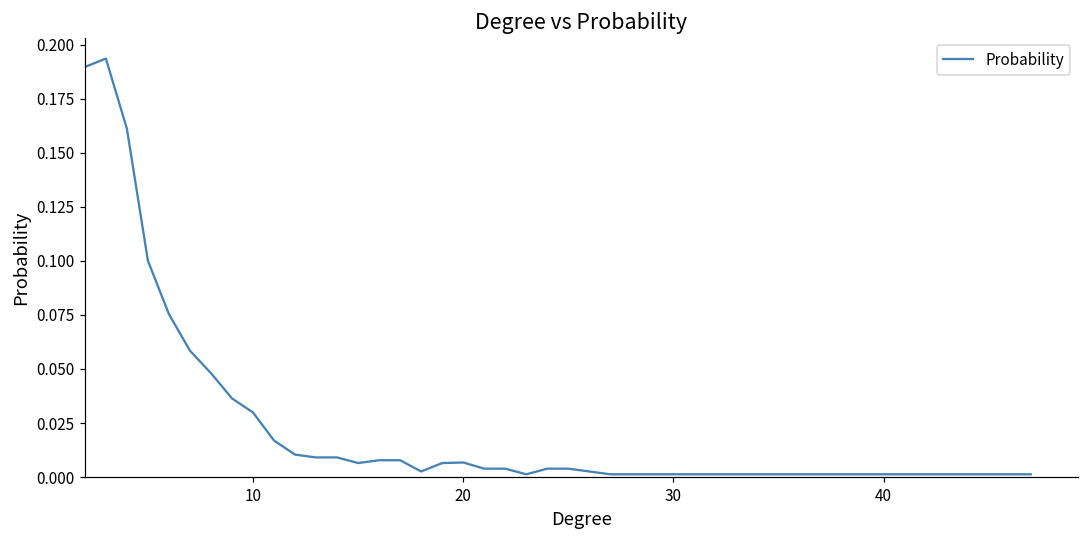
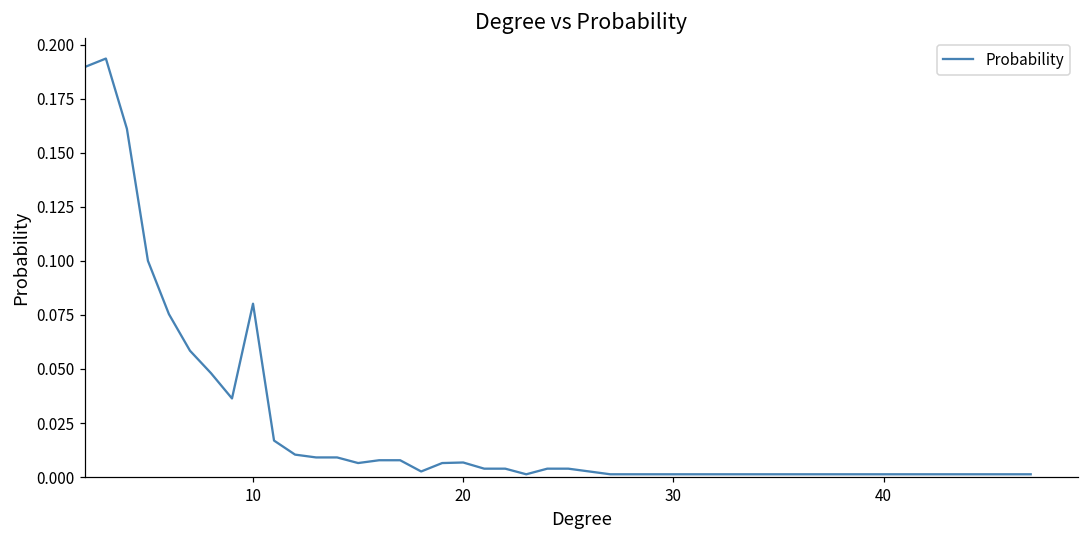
10: 0.030 -> 0.080
